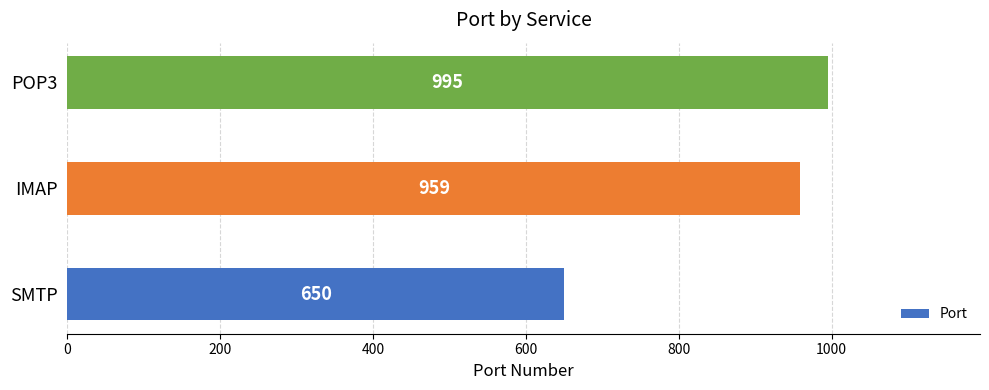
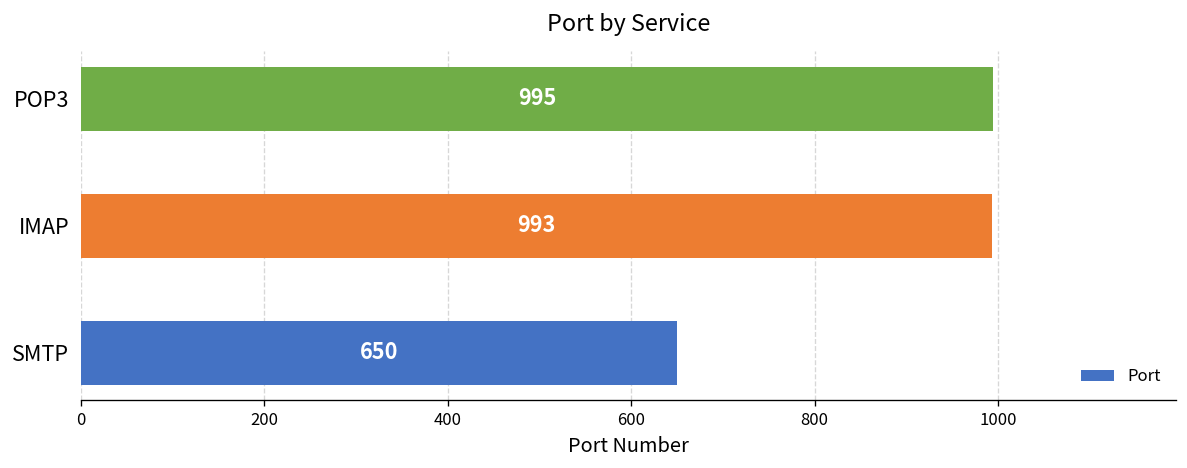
IMAP: 959 -> 993
